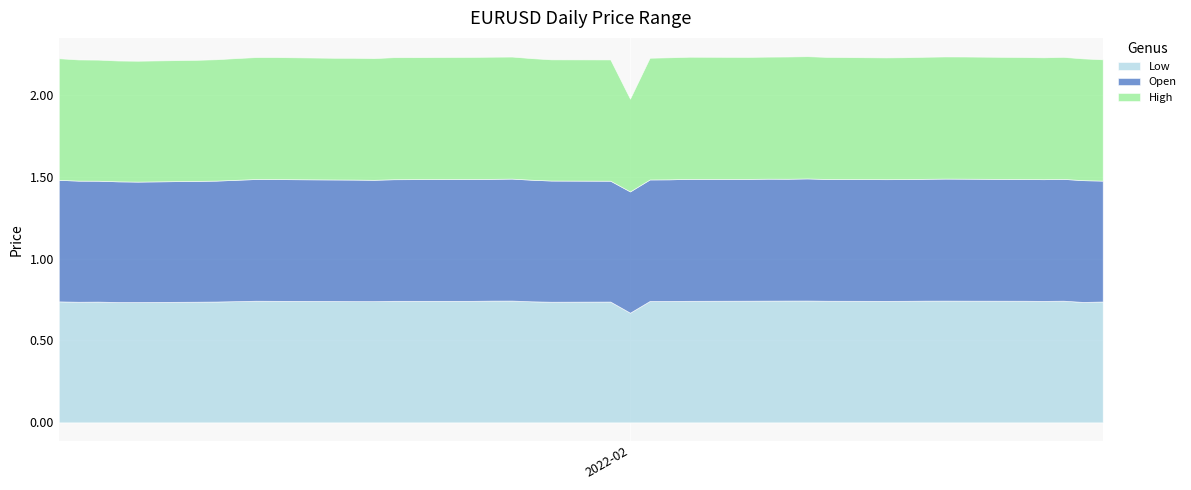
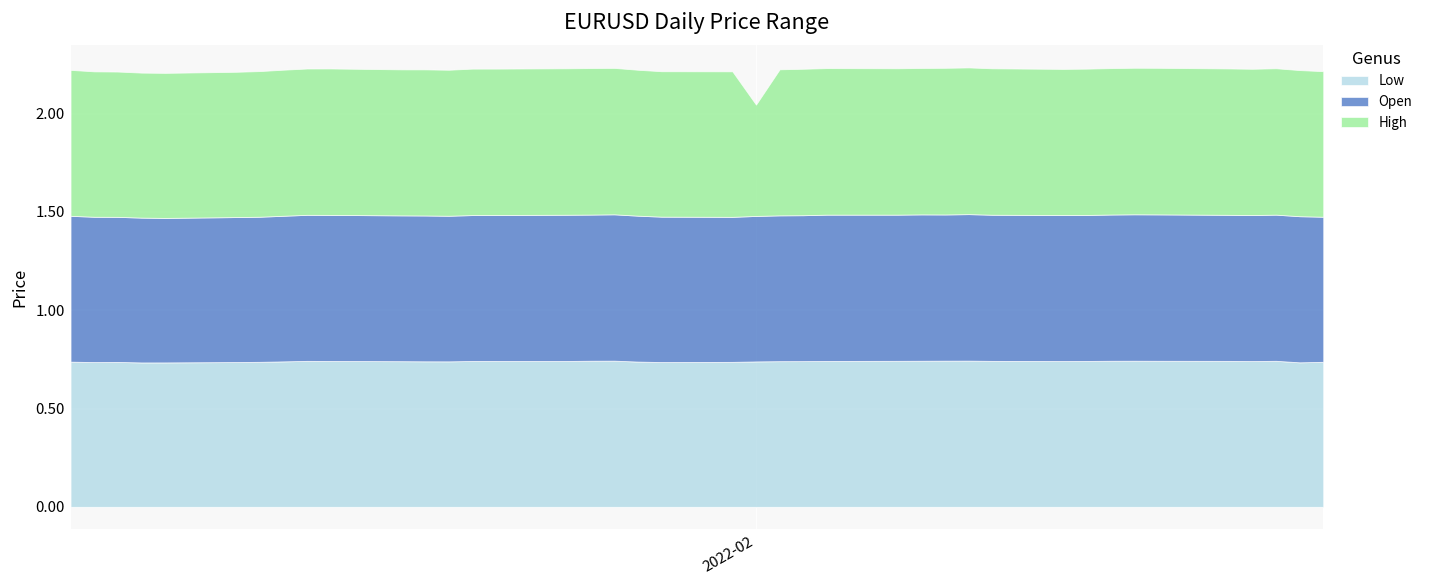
Low, 2022-02: 0.67 -> 0.74
